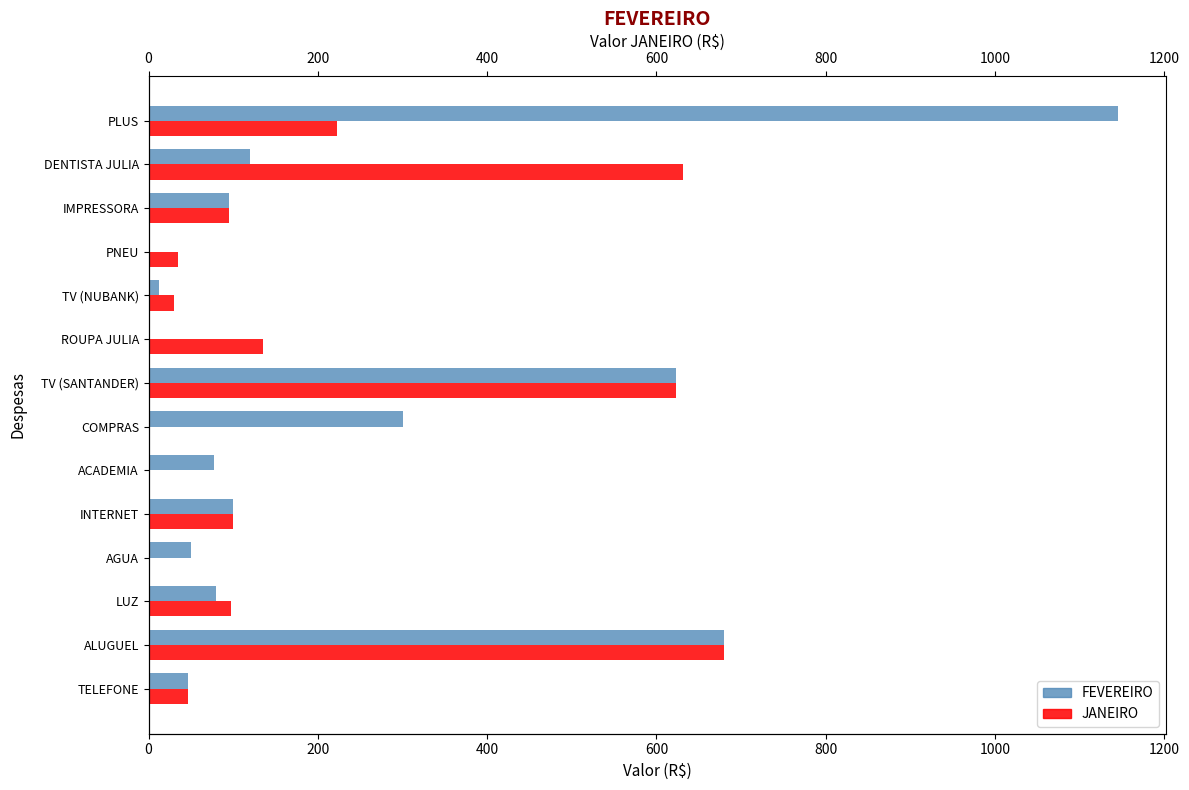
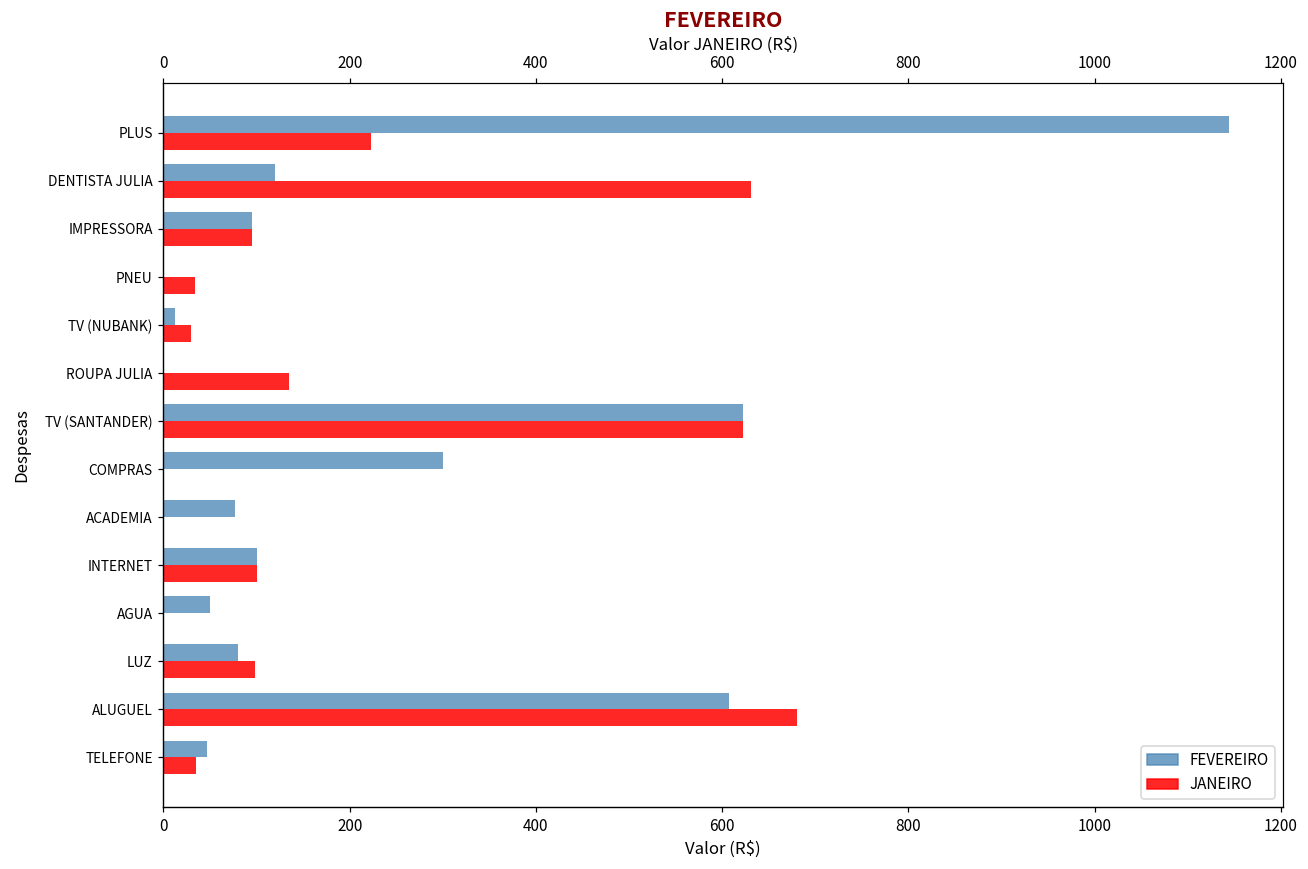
FEVEREIRO, ALUGUEL: 680 -> 610
JANEIRO, TELEFONE: 50 -> 30
